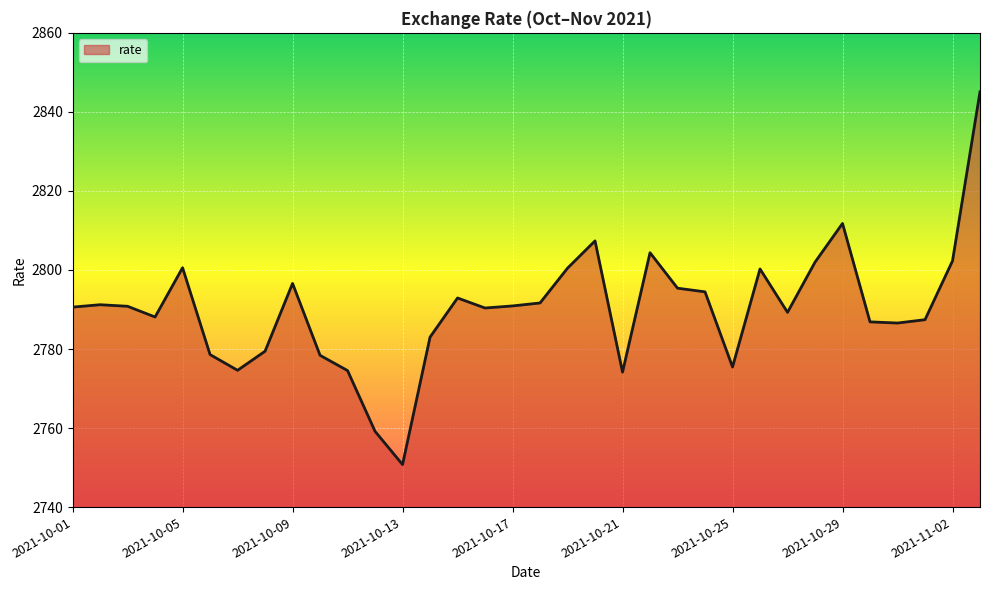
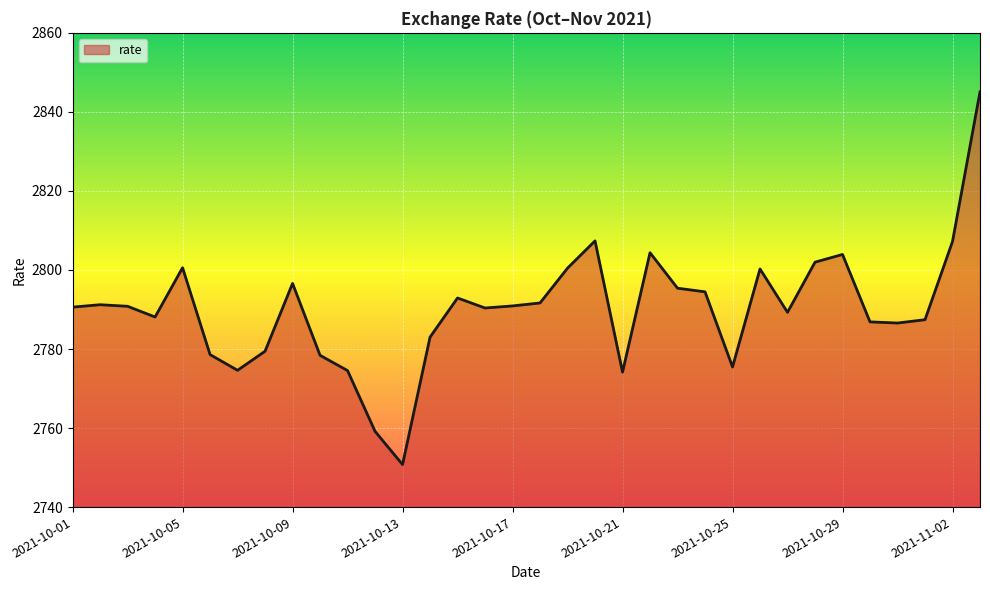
2021-10-29: 2812 -> 2804
2021-11-02: 2802 -> 2807
